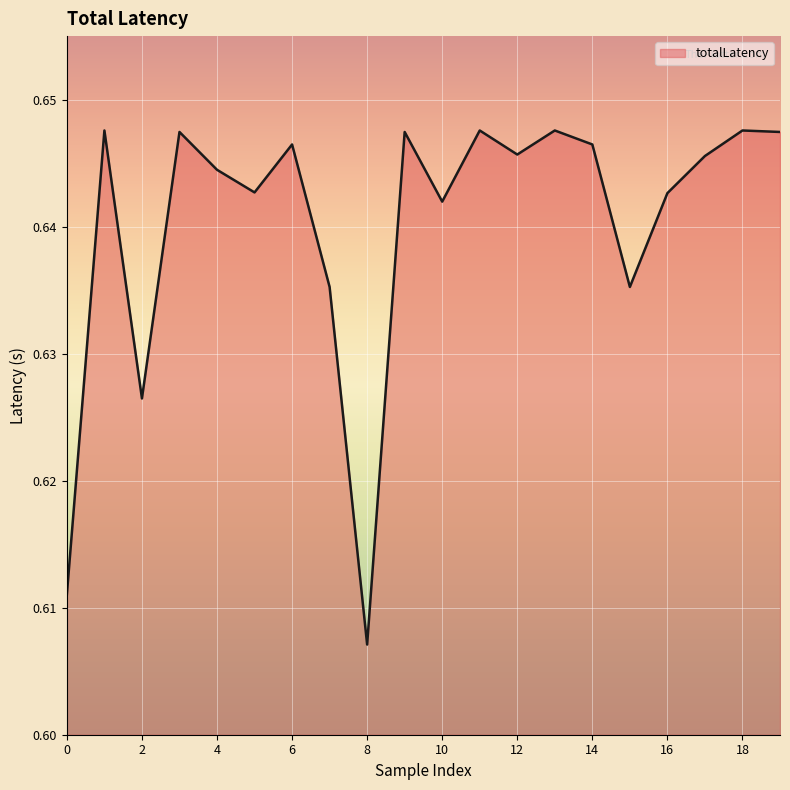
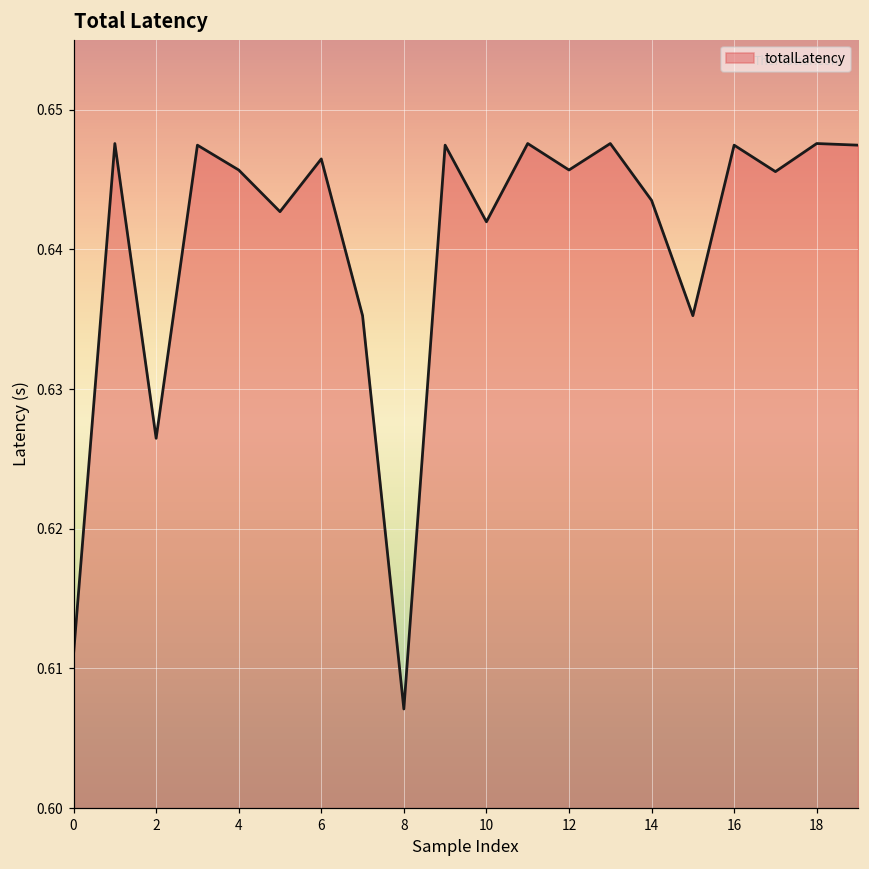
4: 0.6445 -> 0.6457
14: 0.6465 -> 0.6435
16: 0.6426 -> 0.6475
